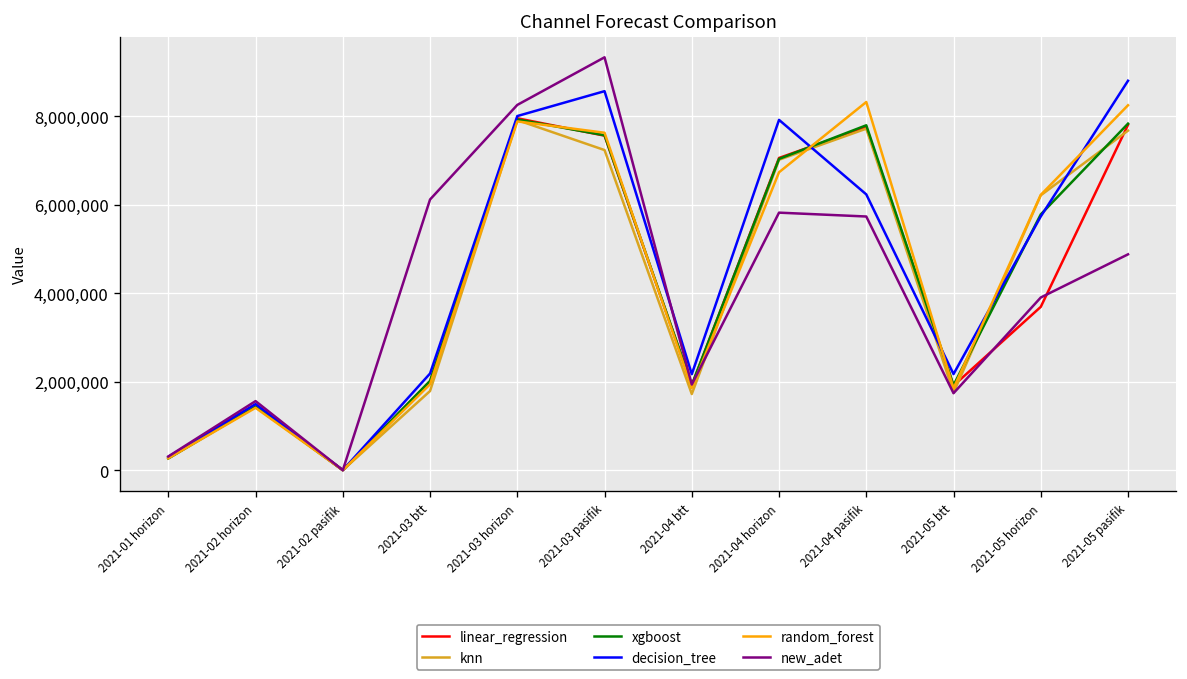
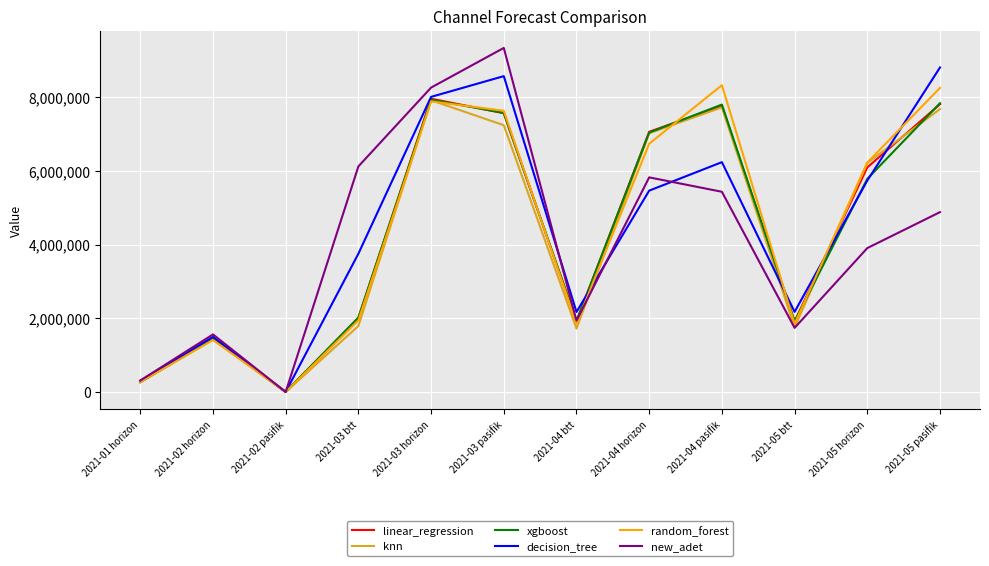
decision_tree, 2021-03 btt: 2,200,000 -> 3,800,000
decision_tree, 2021-04 horizon: 7,900,000 -> 5,500,000
new_adet, 2021-04 pasifik: 5,700,000 -> 5,400,000
linear_regression, 2021-05 horizon: 3,700,000 -> 6,100,000
